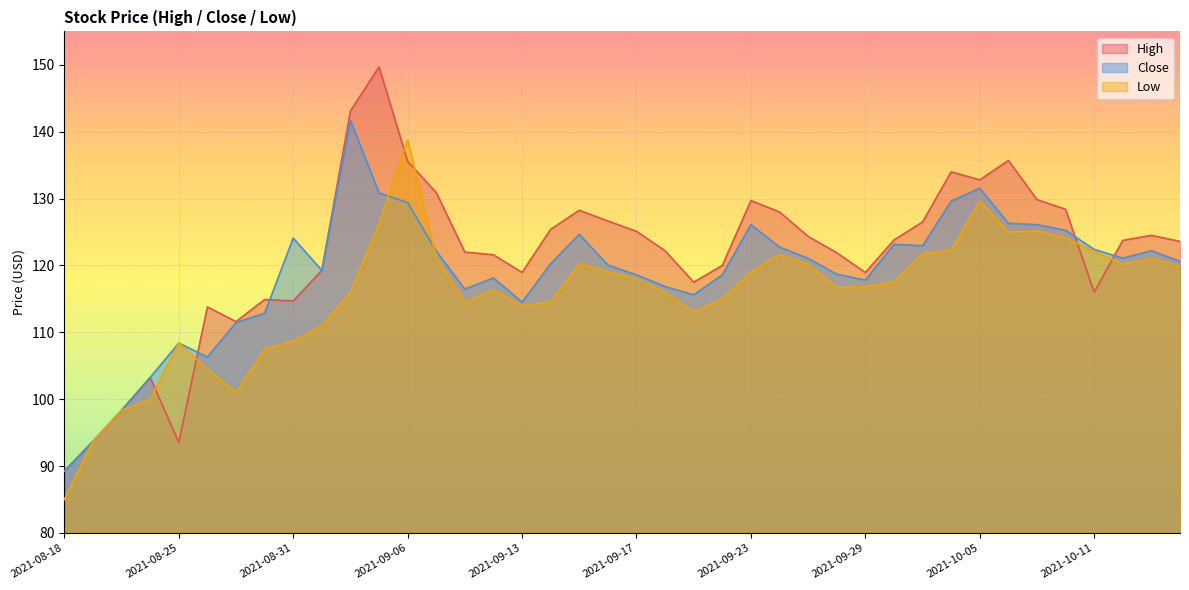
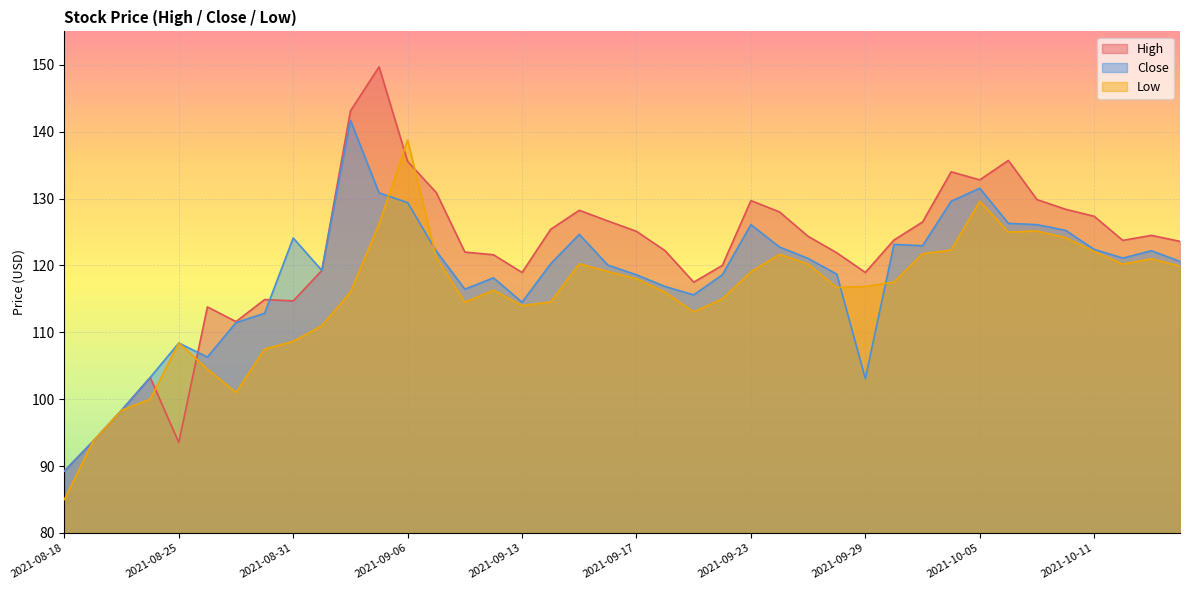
Close, 2021-09-29: 118 -> 103
High, 2021-10-11: 116 -> 127
